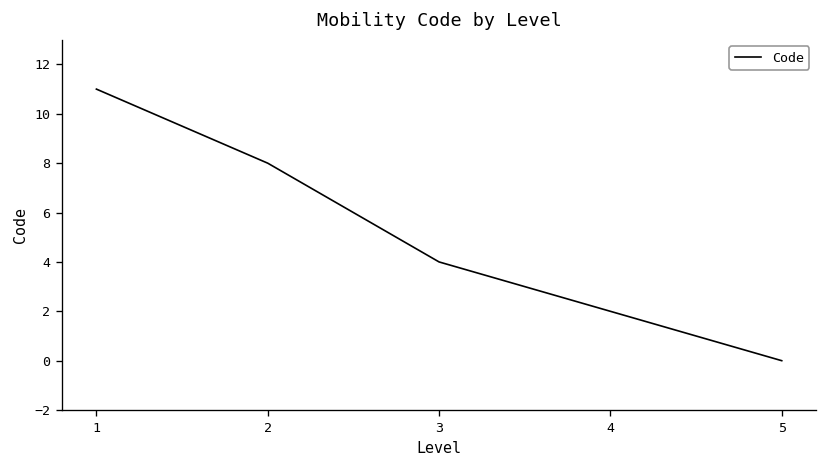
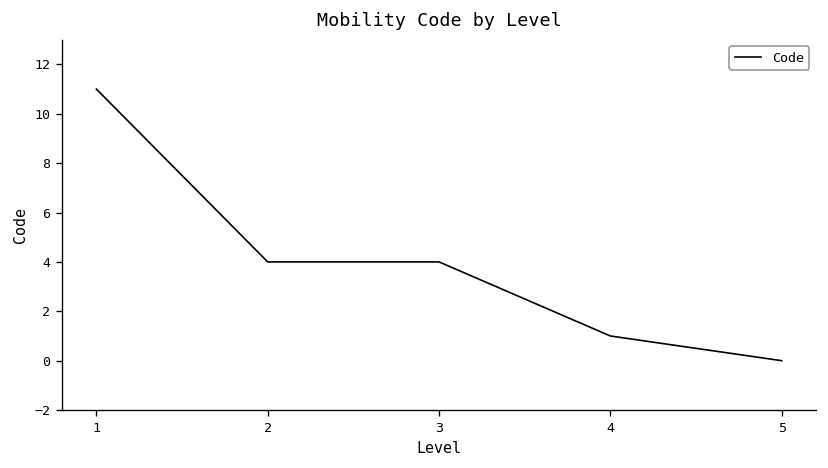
2: 8 -> 4
4: 2 -> 1
